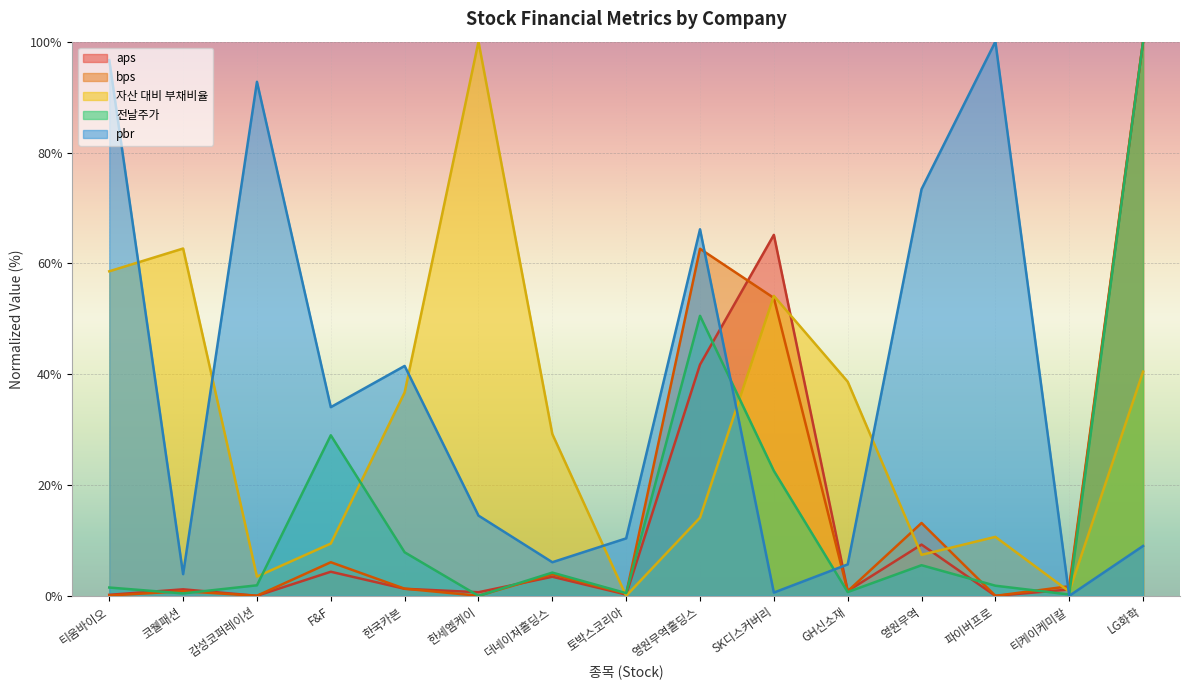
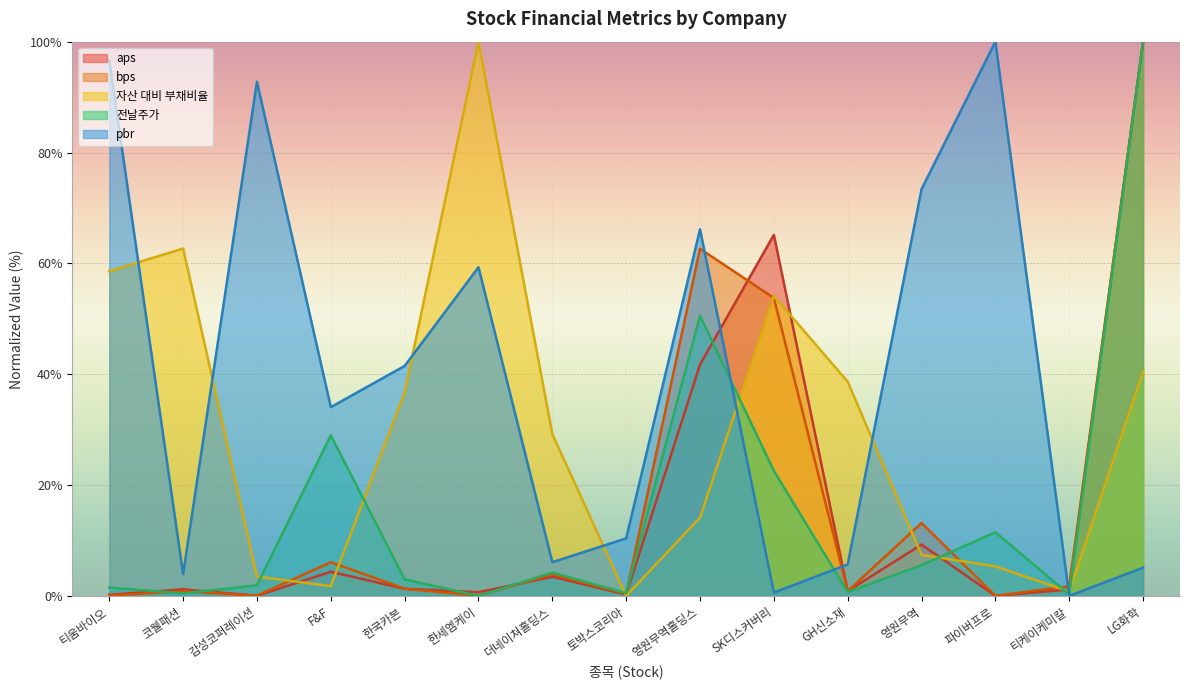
자산 대비 부채비율, F&F: 9% -> 2%
전날주가, 한국카본: 8% -> 3%
pbr, 한세엠케이: 14% -> 59%
자산 대비 부채비율, 파이버프로: 11% -> 5%
전날주가, 파이버프로: 2% -> 11%
pbr, LG화학: 9% -> 5%
